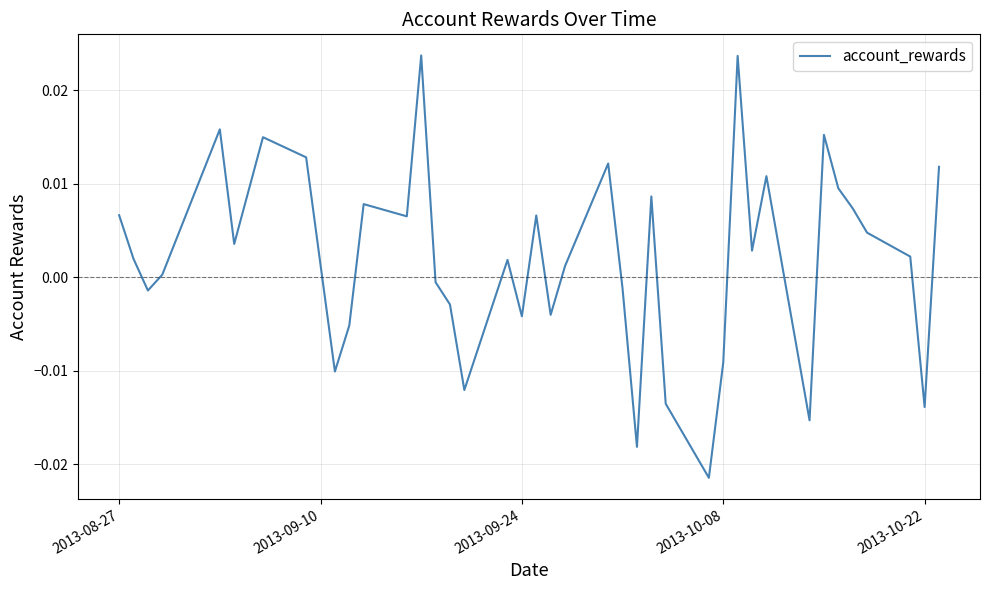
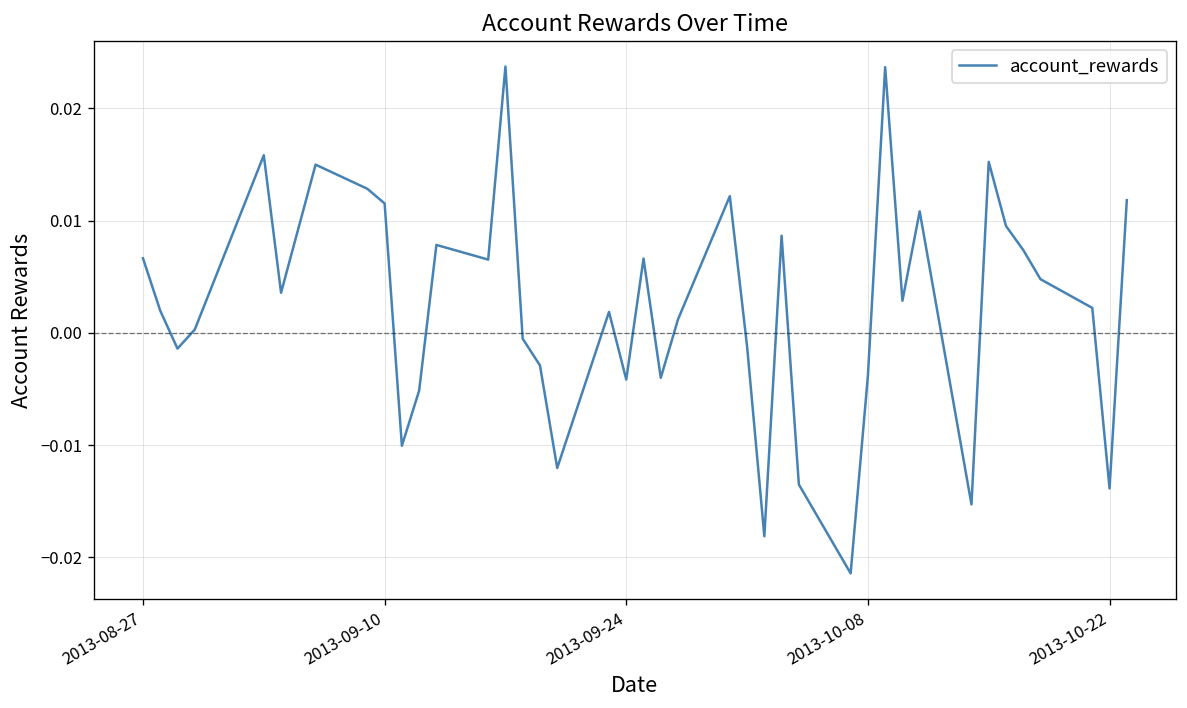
2013-09-10: 0.001 -> 0.012
2013-10-08: -0.009 -> -0.004
